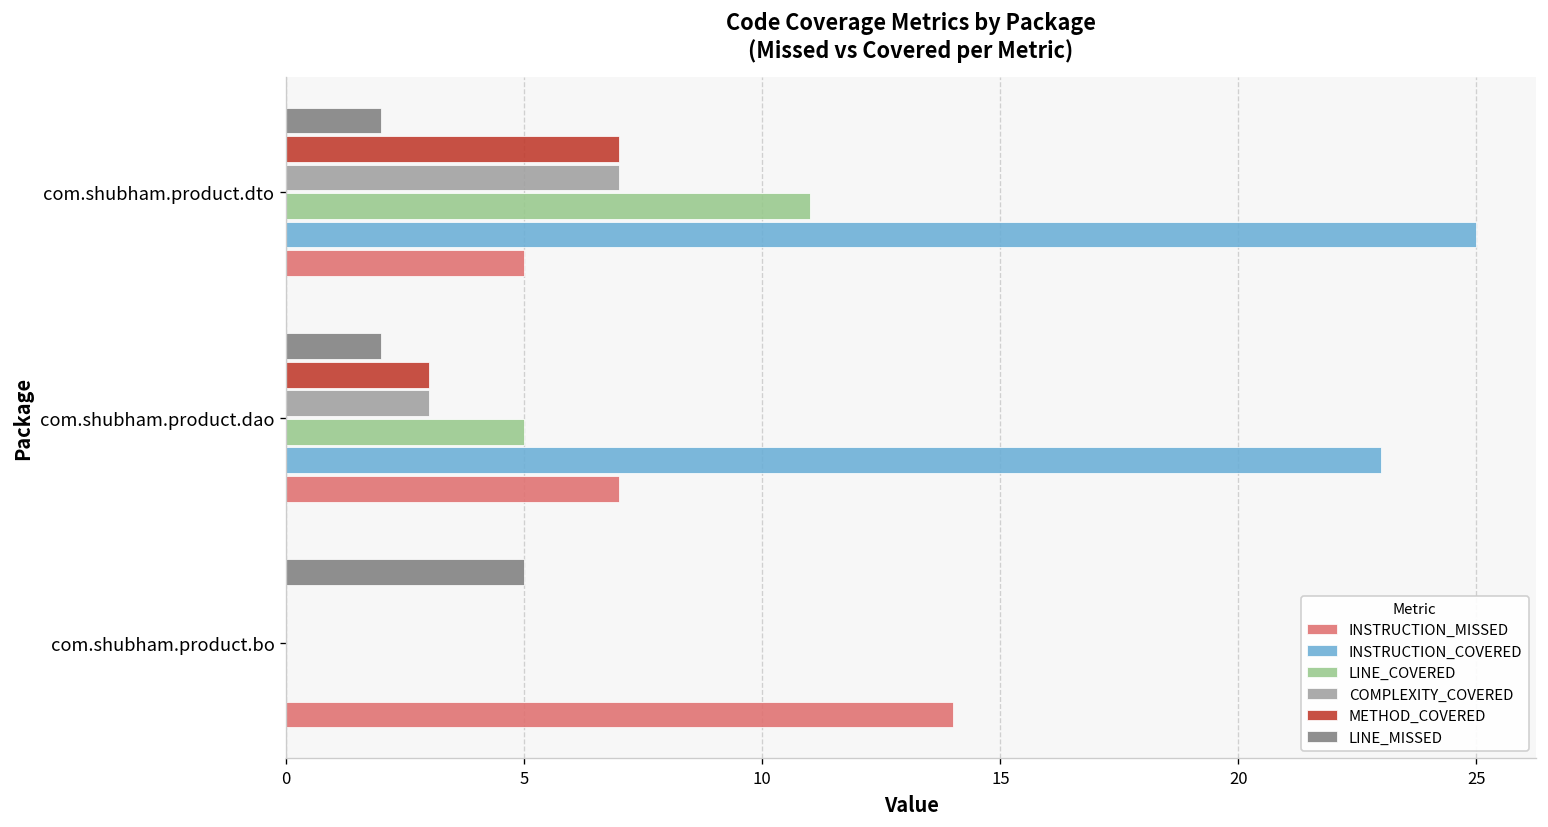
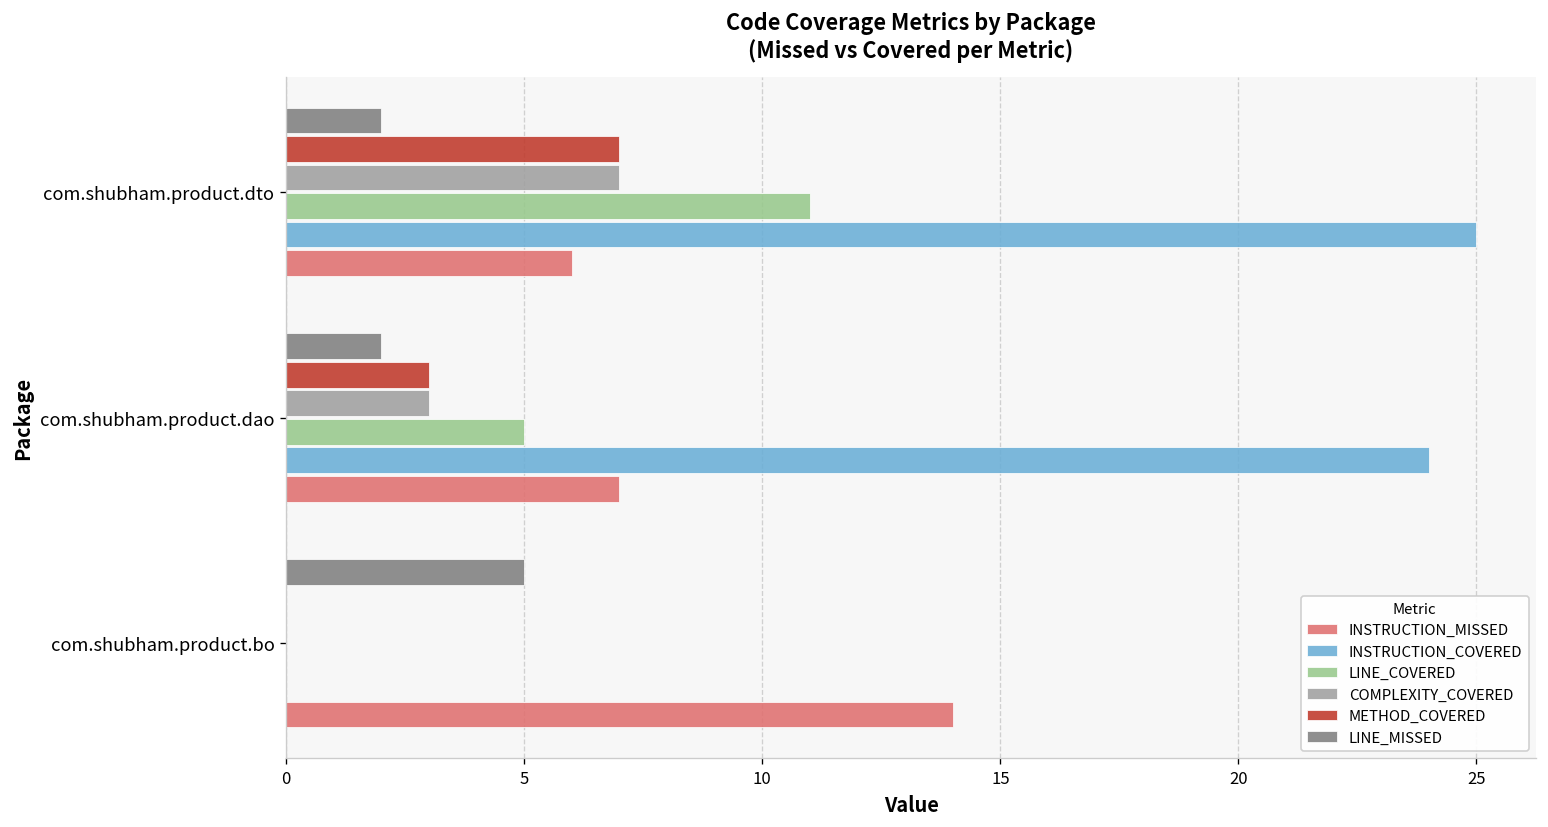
INSTRUCTION_MISSED, com.shubham.product.dto: 5 -> 6
INSTRUCTION_COVERED, com.shubham.product.dao: 23 -> 24
